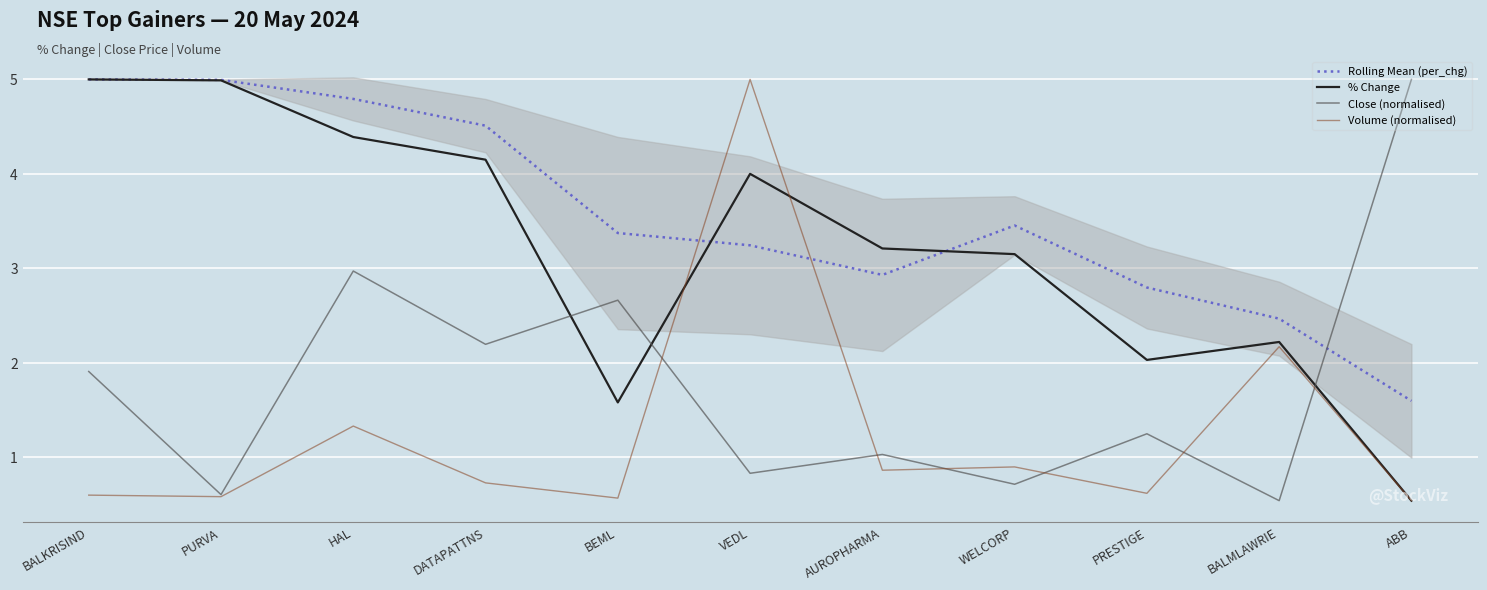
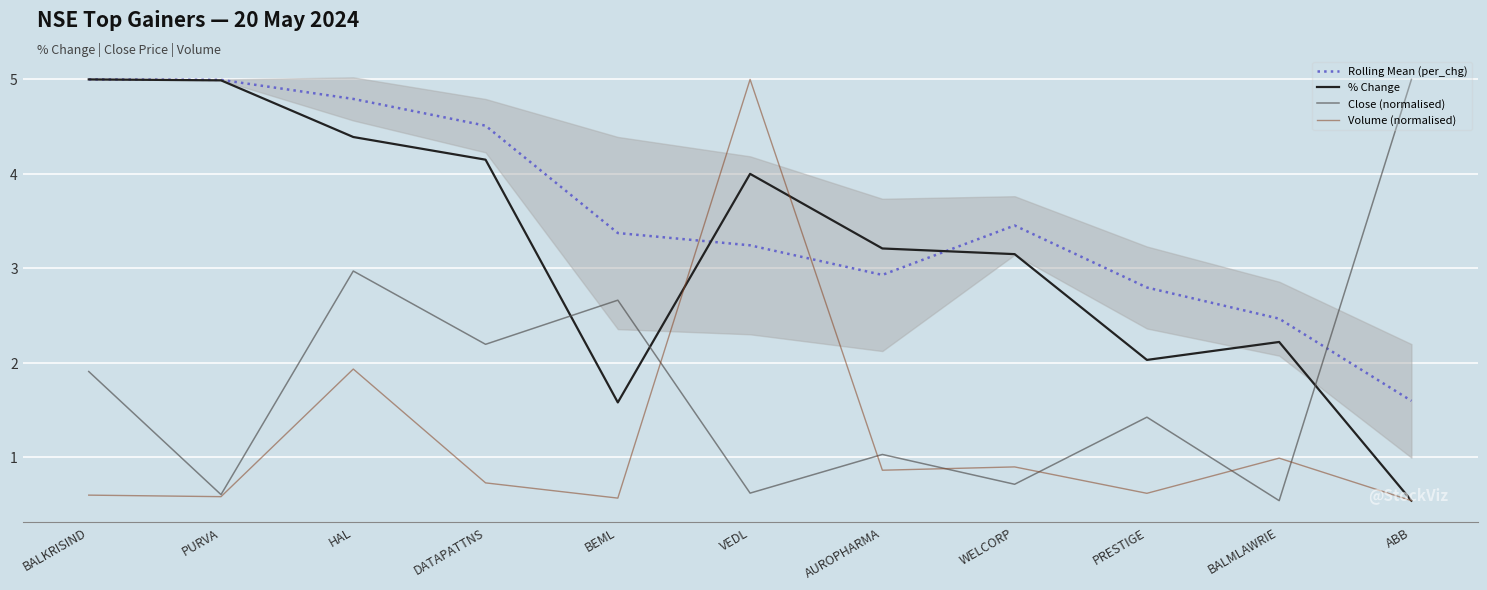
Volume (normalised), HAL: 1.3 -> 1.9
Close (normalised), VEDL: 0.8 -> 0.6
Close (normalised), PRESTIGE: 1.2 -> 1.4
Volume (normalised), BALMLAWRIE: 2.2 -> 1.0
